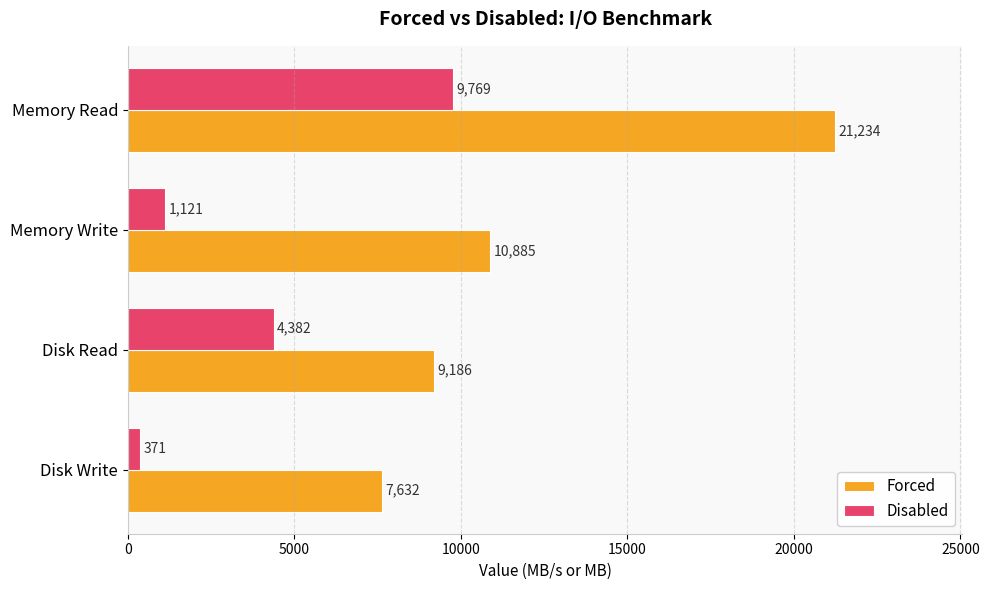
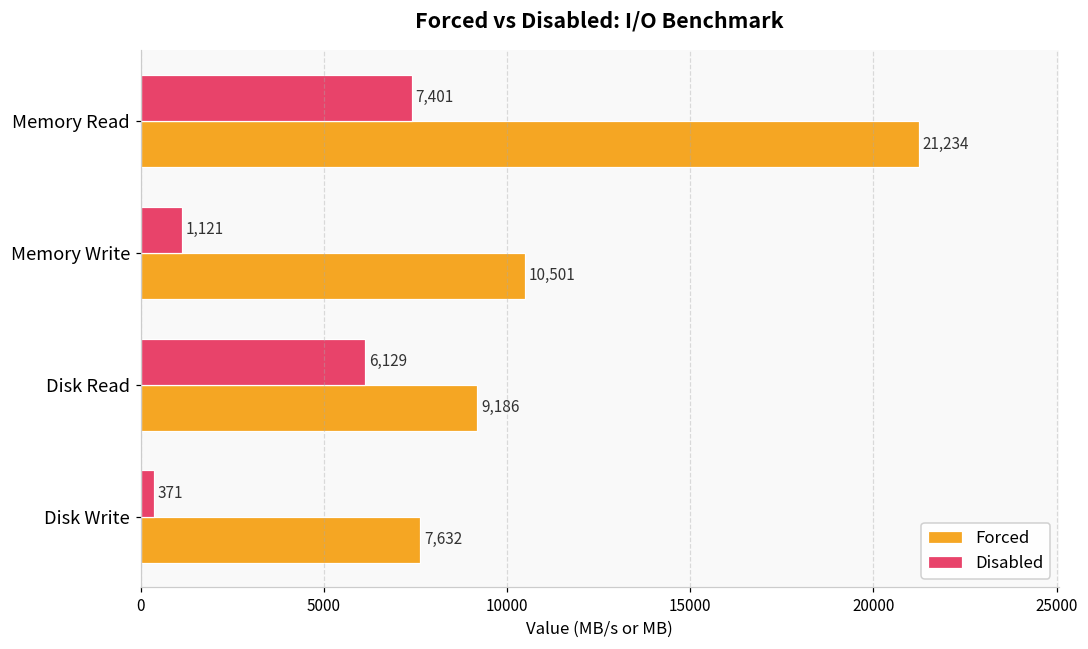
Disabled, Memory Read: 9,769 -> 7,401
Forced, Memory Write: 10,885 -> 10,501
Disabled, Disk Read: 4,382 -> 6,129
